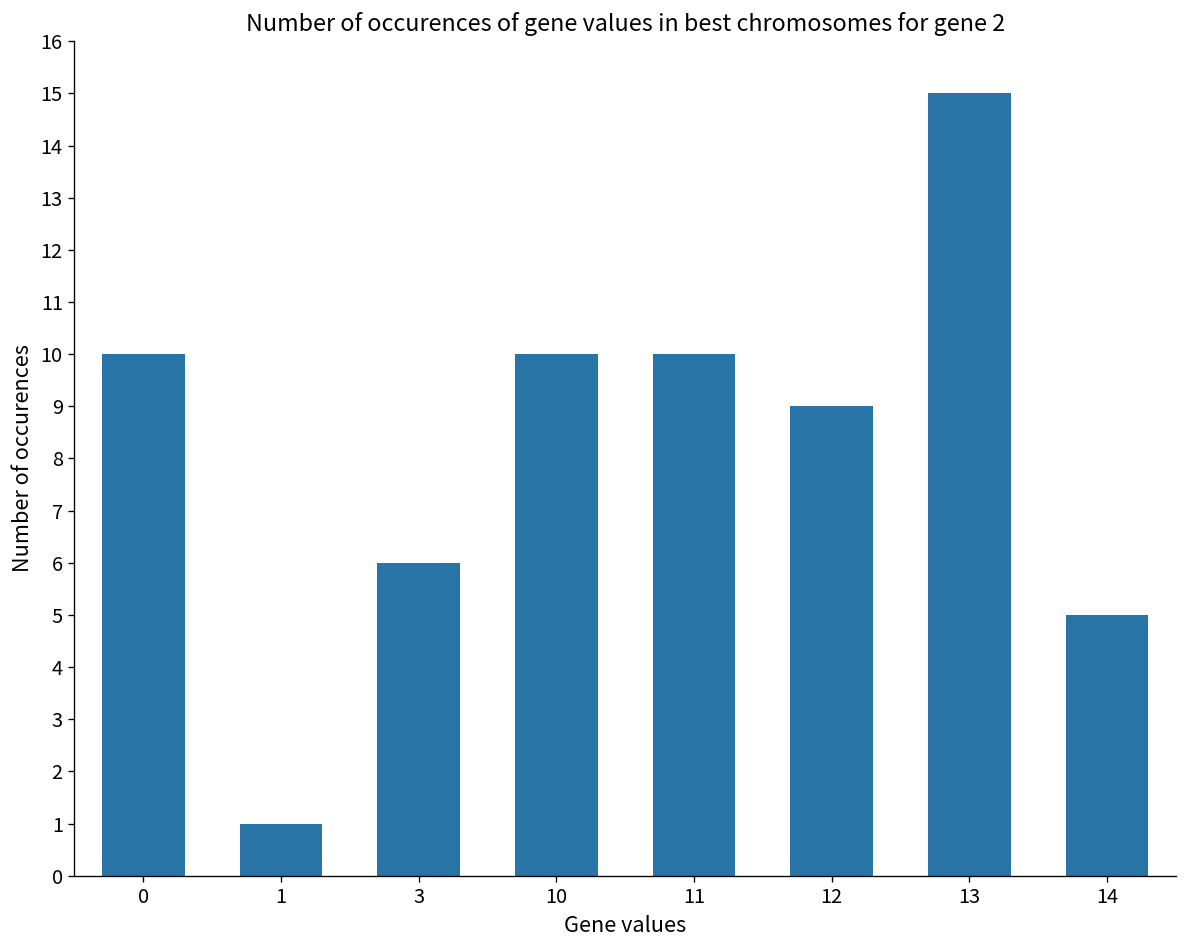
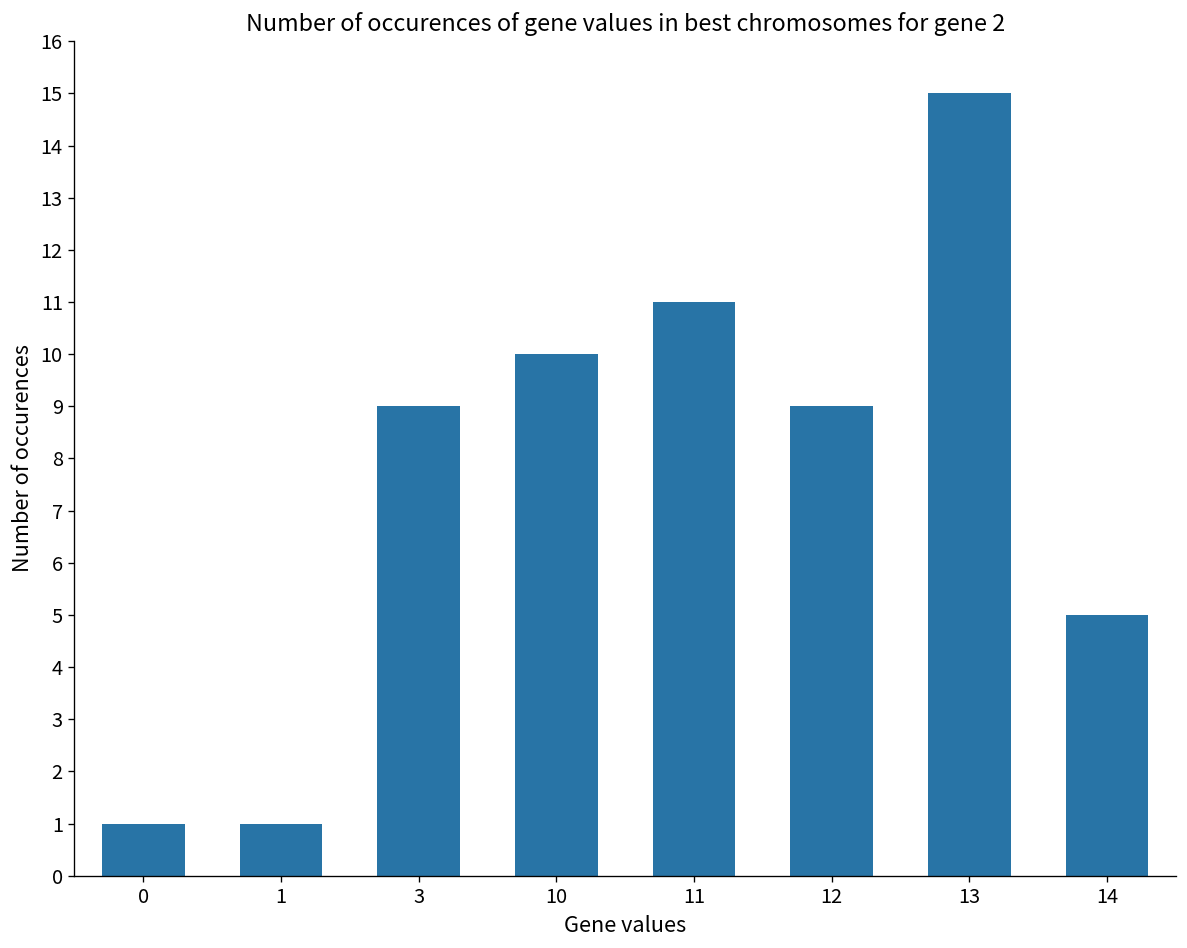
0: 10 -> 1
3: 6 -> 9
11: 10 -> 11
